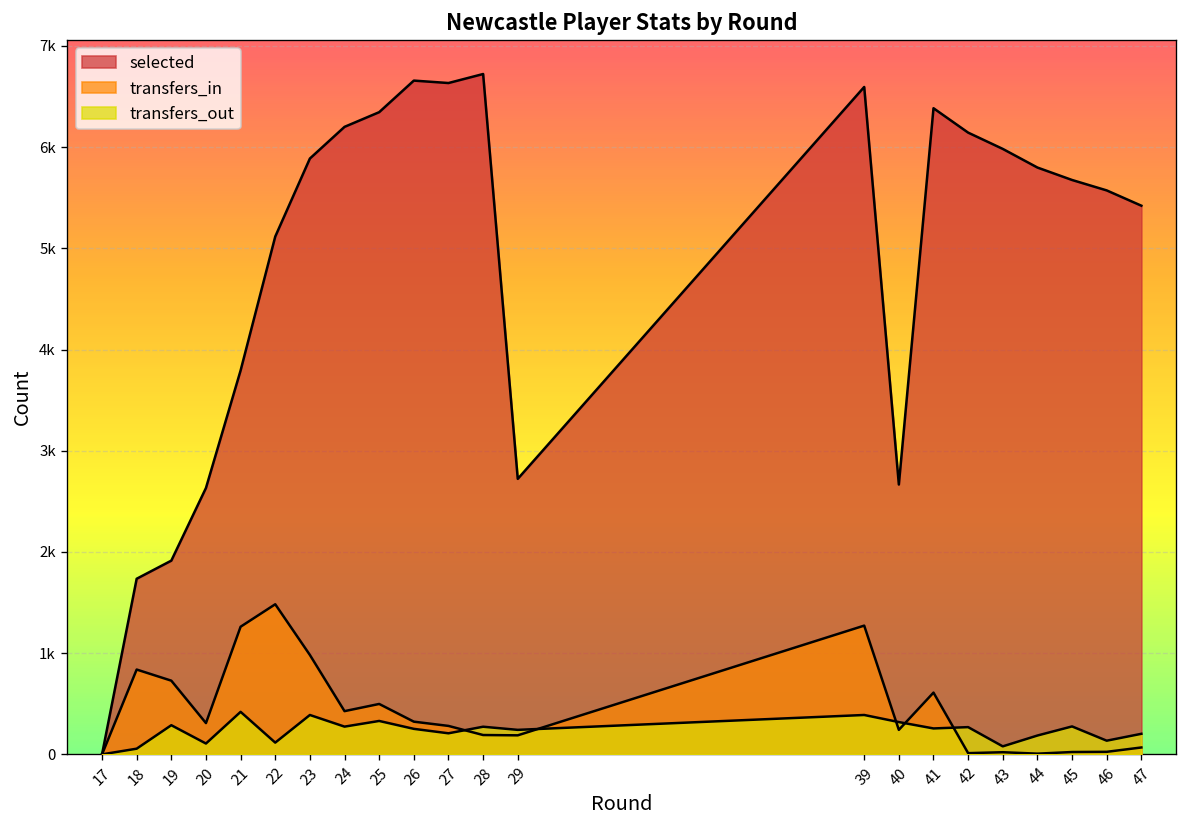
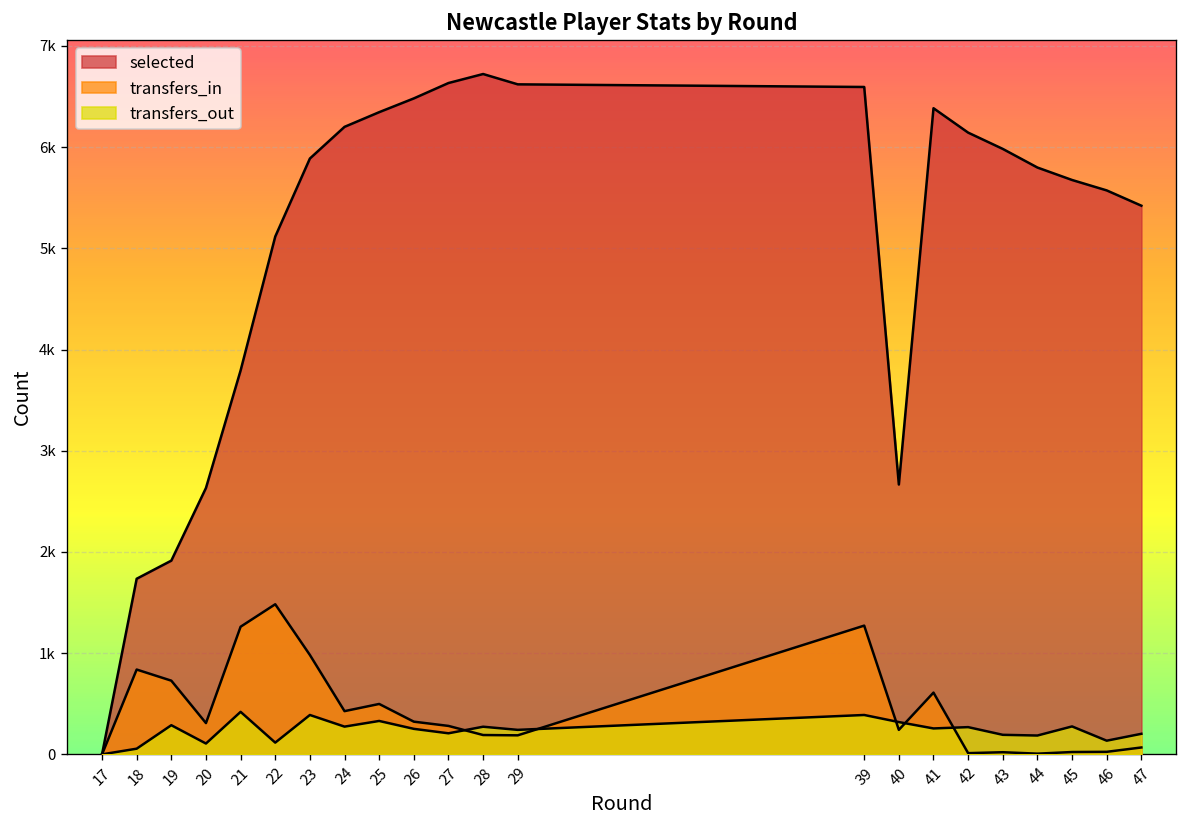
selected, 26: 6700 -> 6500
selected, 29: 2700 -> 6600
transfers_out, 43: 100 -> 200
